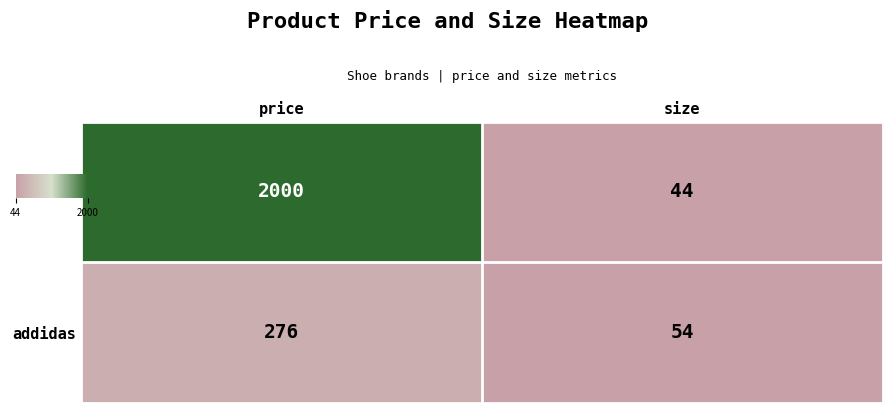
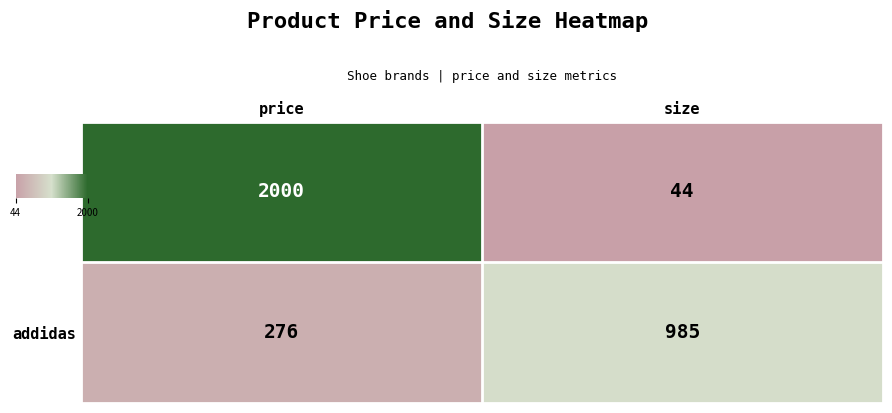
addidas, size: 54 -> 985
